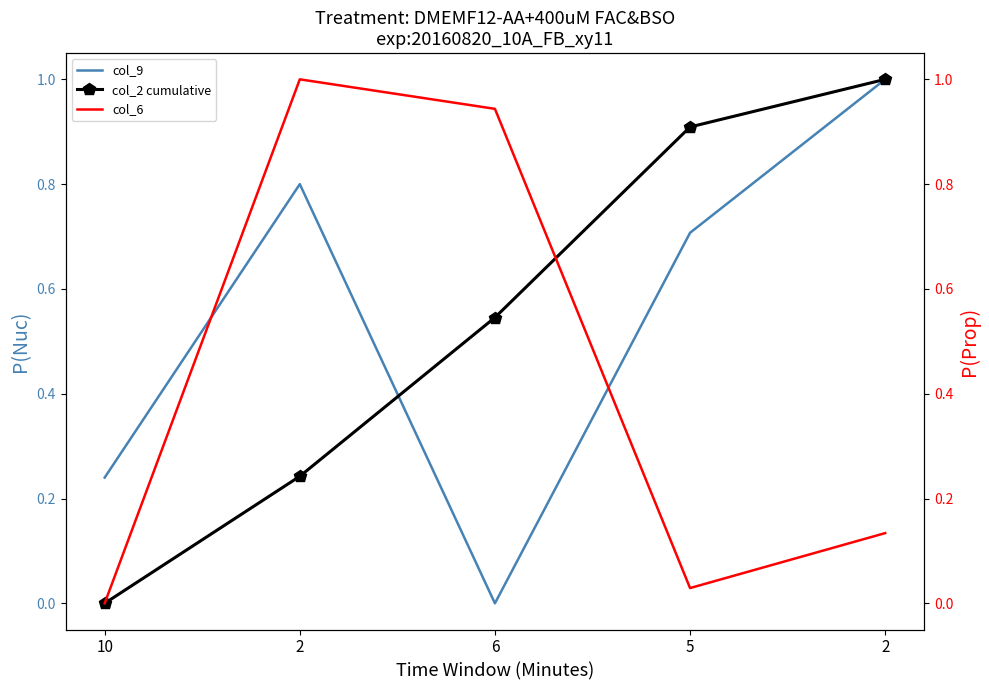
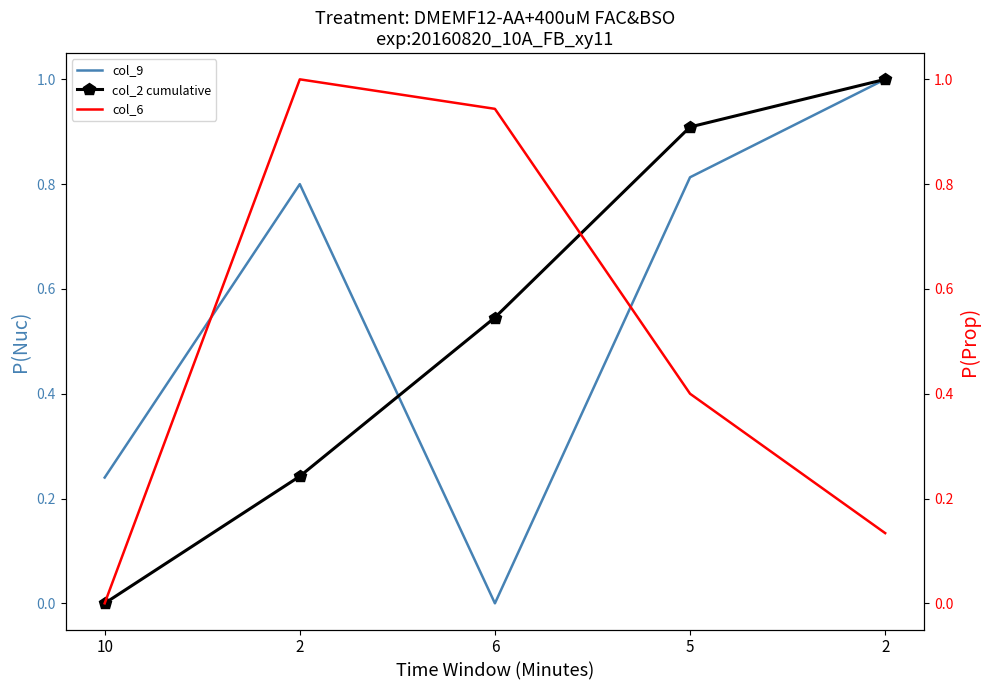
col_9, 5: 0.71 -> 0.81
col_6, 5: 0.03 -> 0.40
